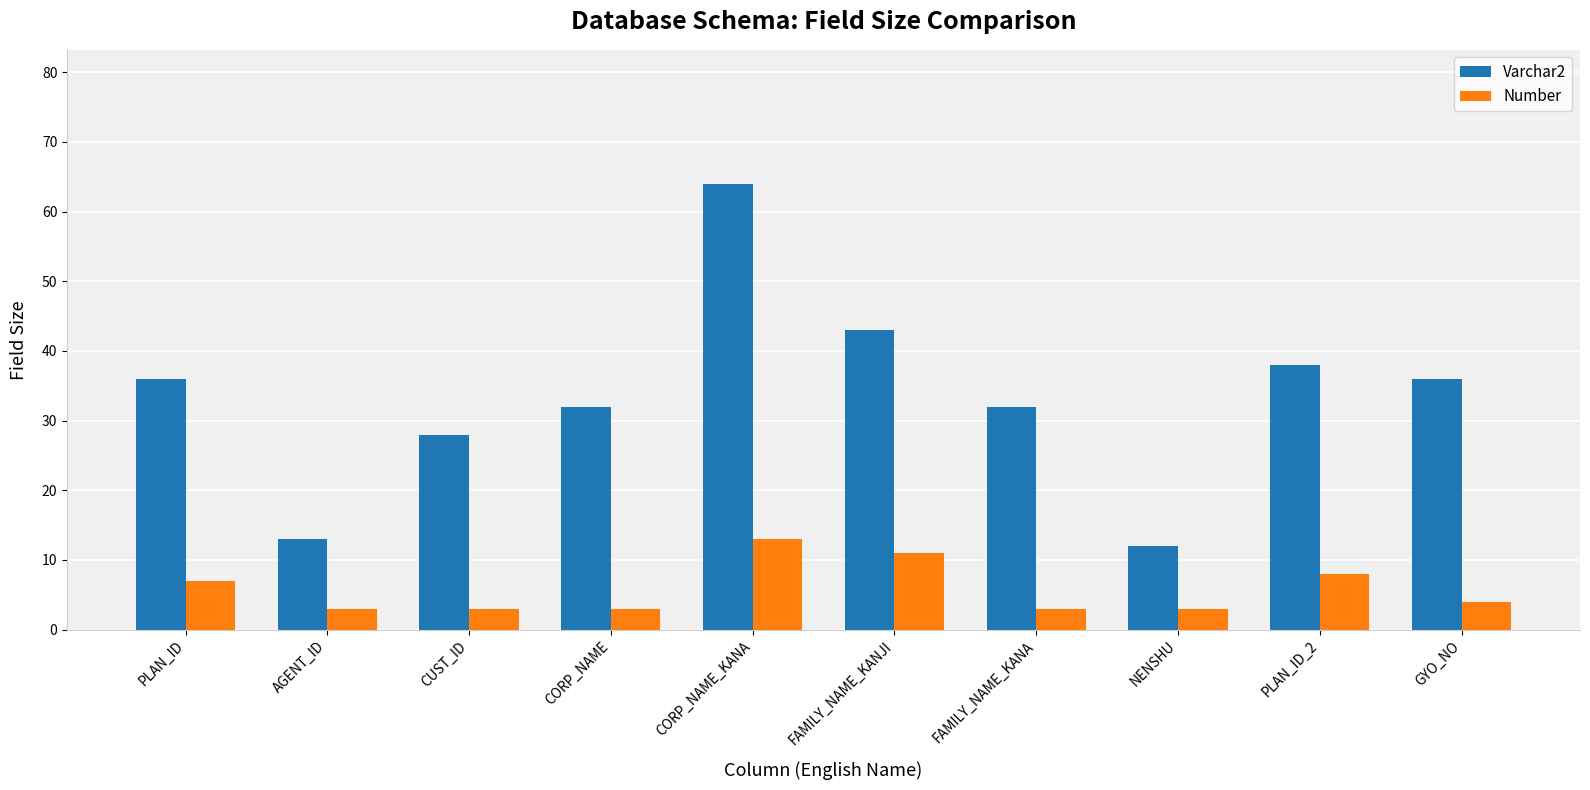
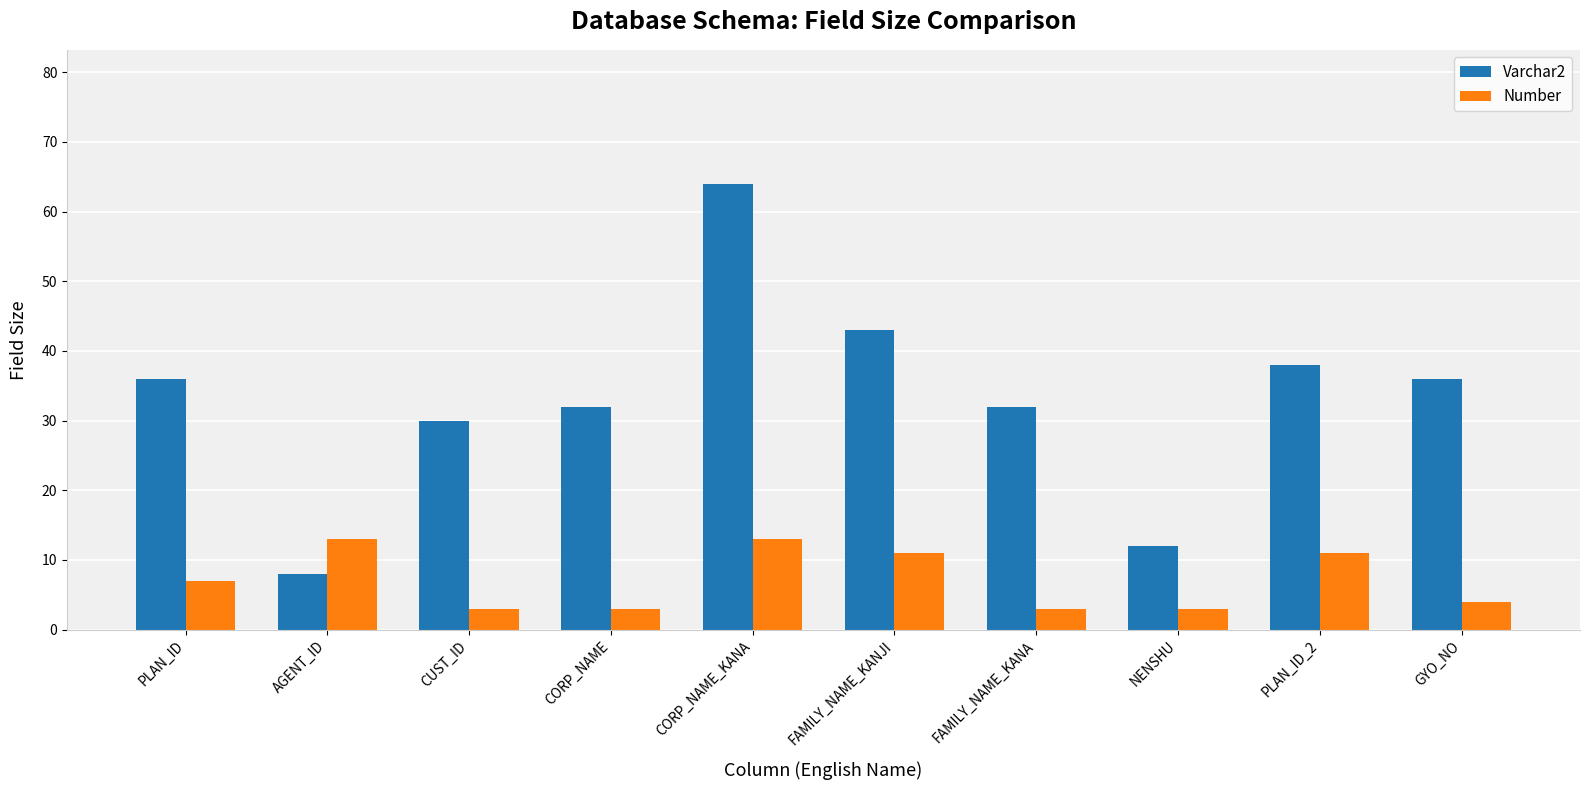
Varchar2, AGENT_ID: 13 -> 8
Number, AGENT_ID: 3 -> 13
Varchar2, CUST_ID: 28 -> 30
Number, PLAN_ID_2: 8 -> 11
